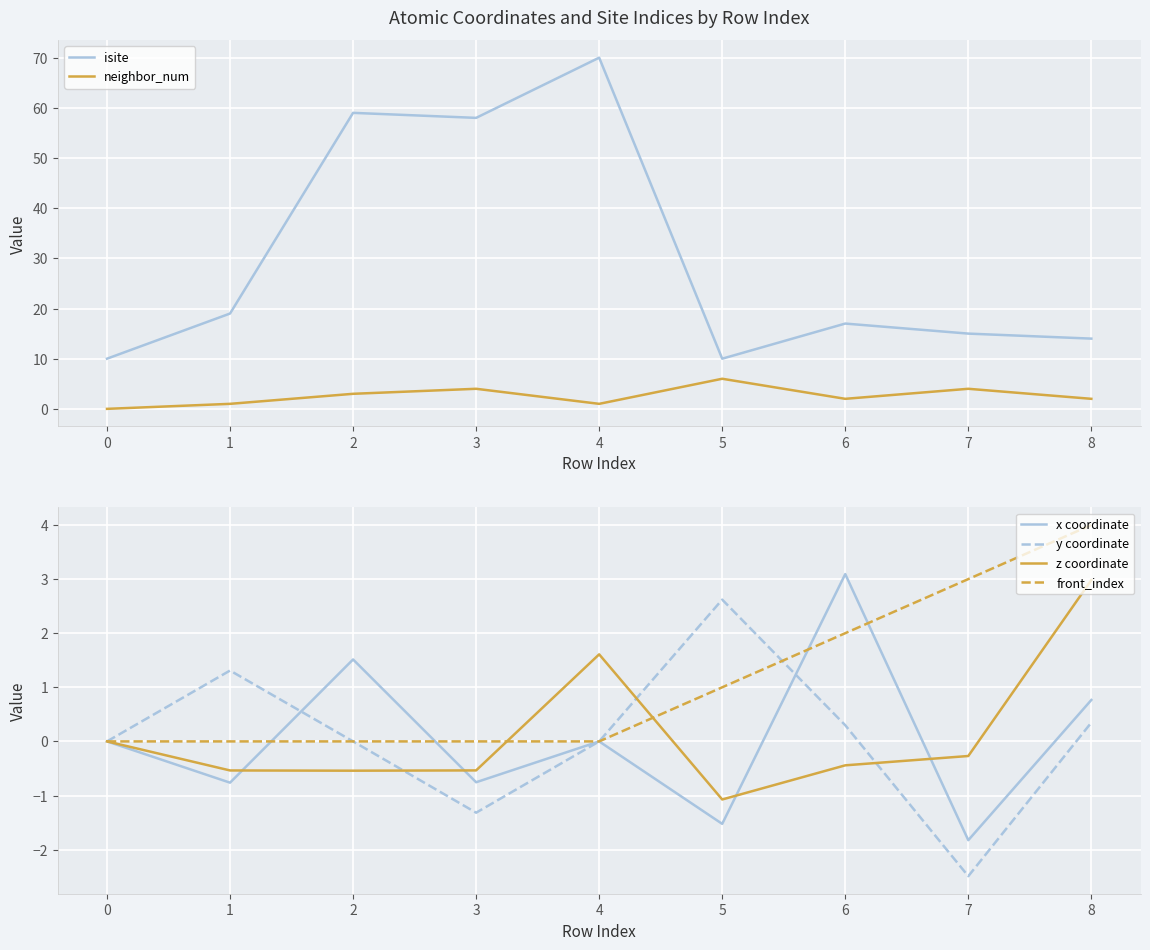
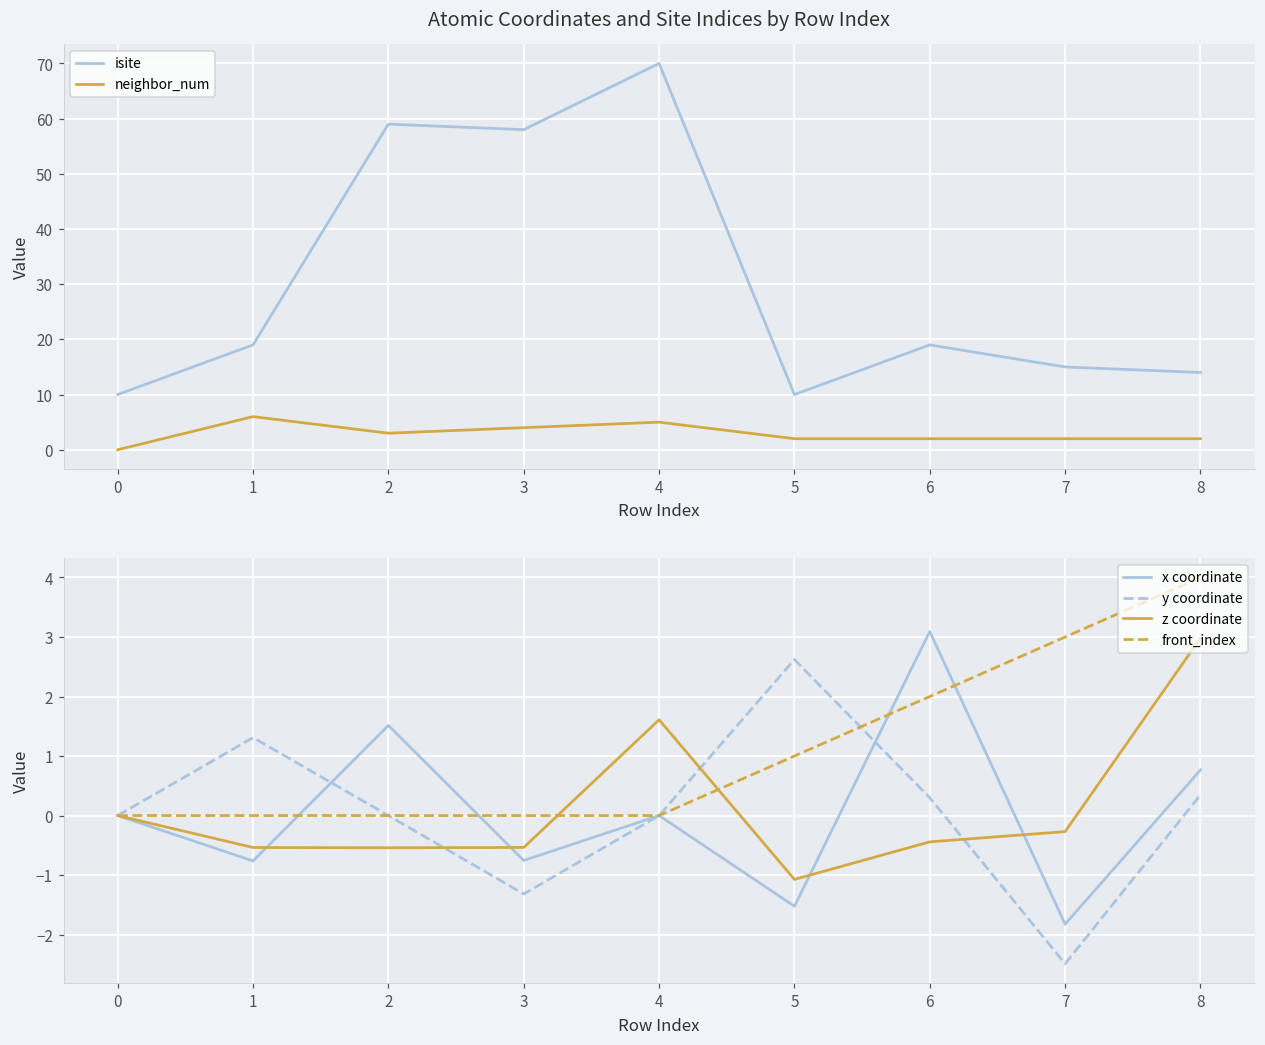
Atomic Coordinates and Site Indices by Row Index, neighbor_num, 1: 1 -> 6
Atomic Coordinates and Site Indices by Row Index, neighbor_num, 4: 1 -> 5
Atomic Coordinates and Site Indices by Row Index, neighbor_num, 5: 6 -> 2
Atomic Coordinates and Site Indices by Row Index, isite, 6: 17 -> 19
Atomic Coordinates and Site Indices by Row Index, neighbor_num, 7: 4 -> 2
